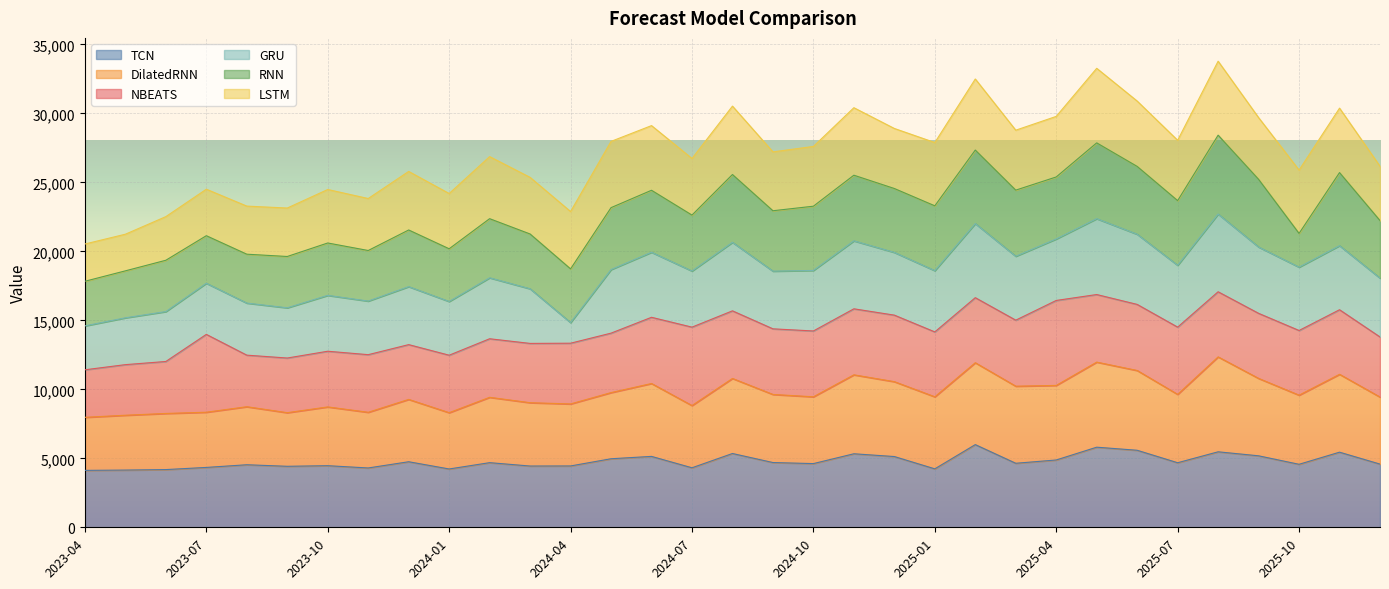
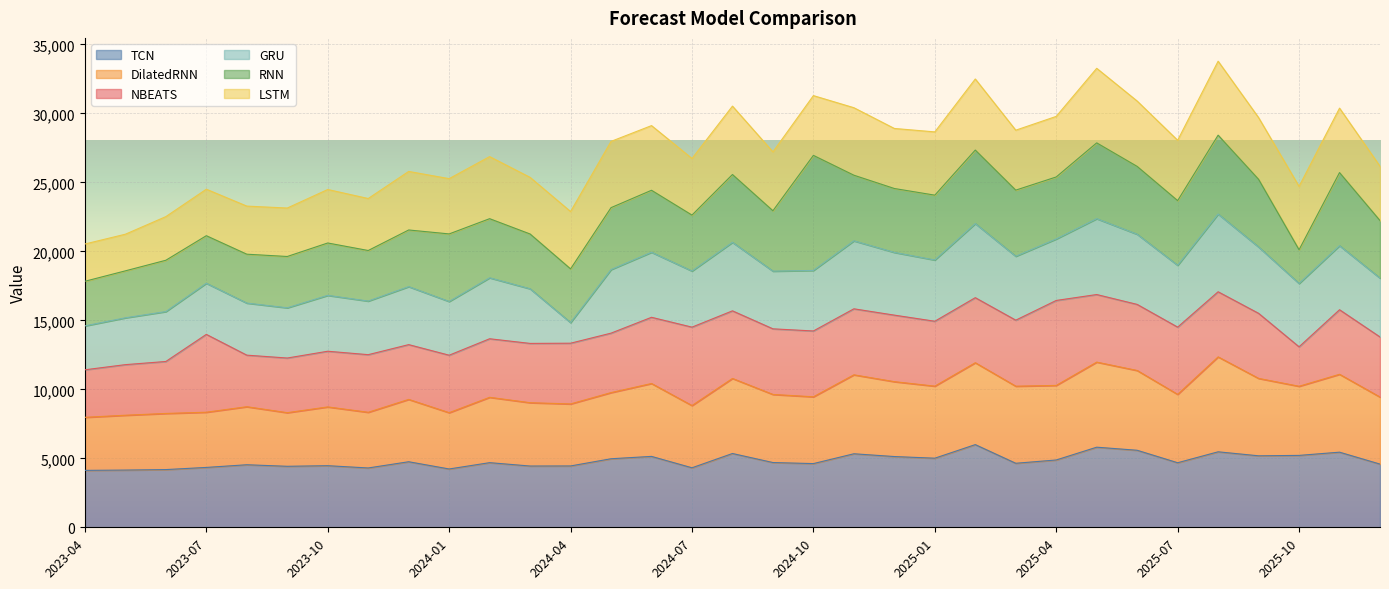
RNN, 2024-01: 3,800 -> 4,900
RNN, 2024-10: 4,700 -> 8,300
TCN, 2025-01: 4,200 -> 5,000
TCN, 2025-10: 4,600 -> 5,200
NBEATS, 2025-10: 4,700 -> 2,900
